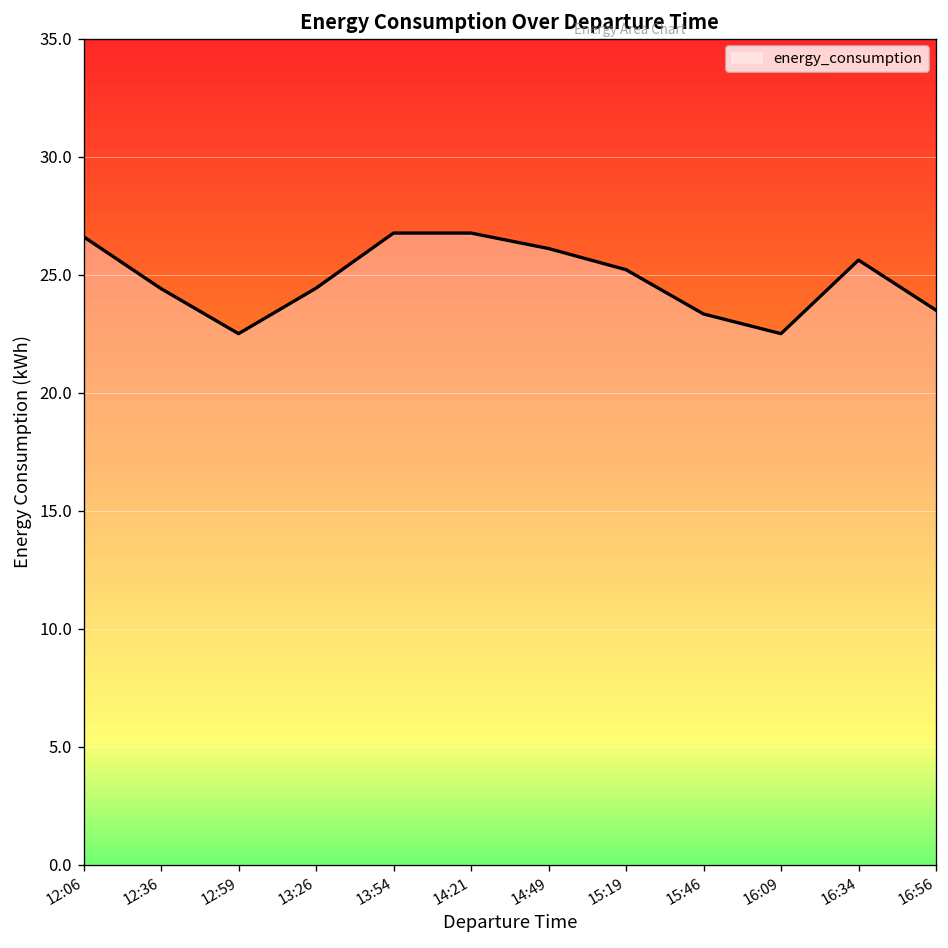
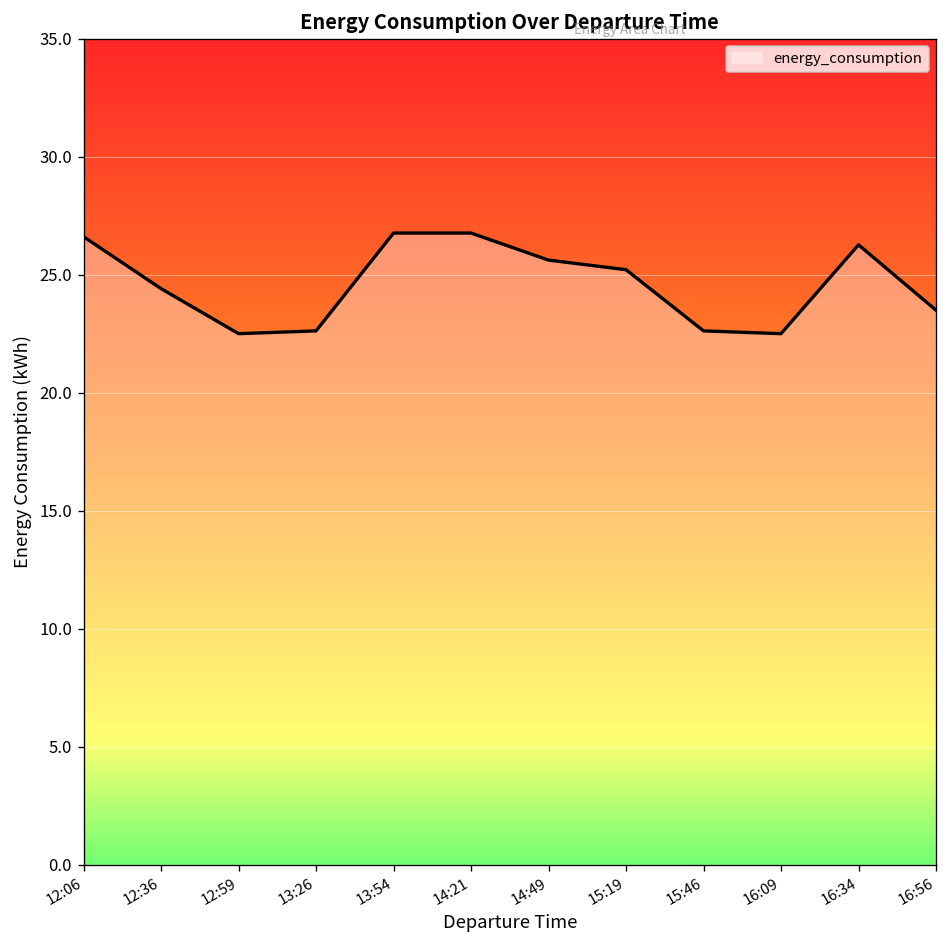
13:26: 24.4 -> 22.6
14:49: 26.1 -> 25.6
15:46: 23.3 -> 22.6
16:34: 25.6 -> 26.3
